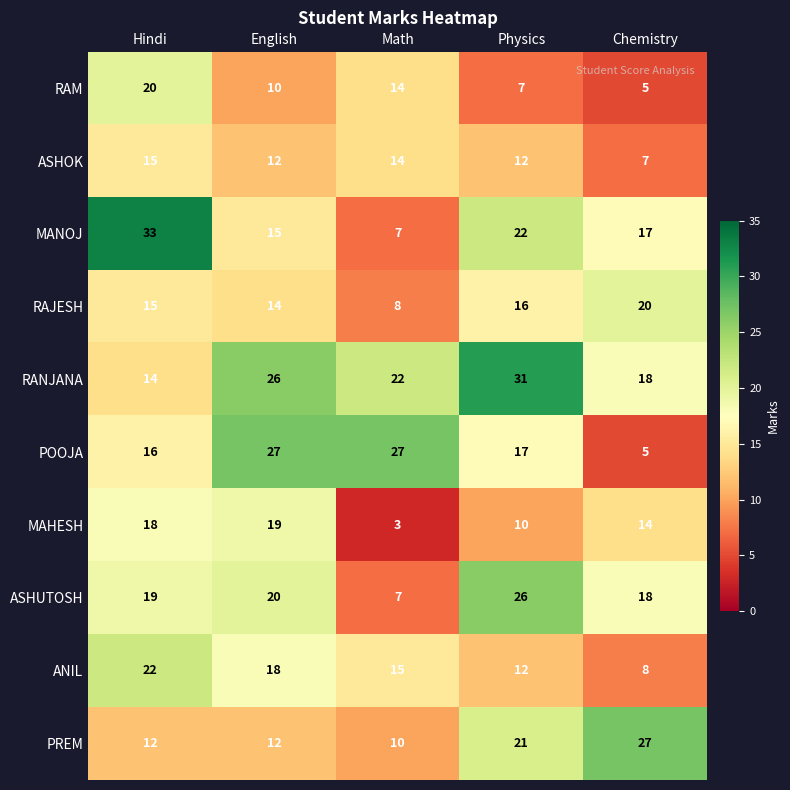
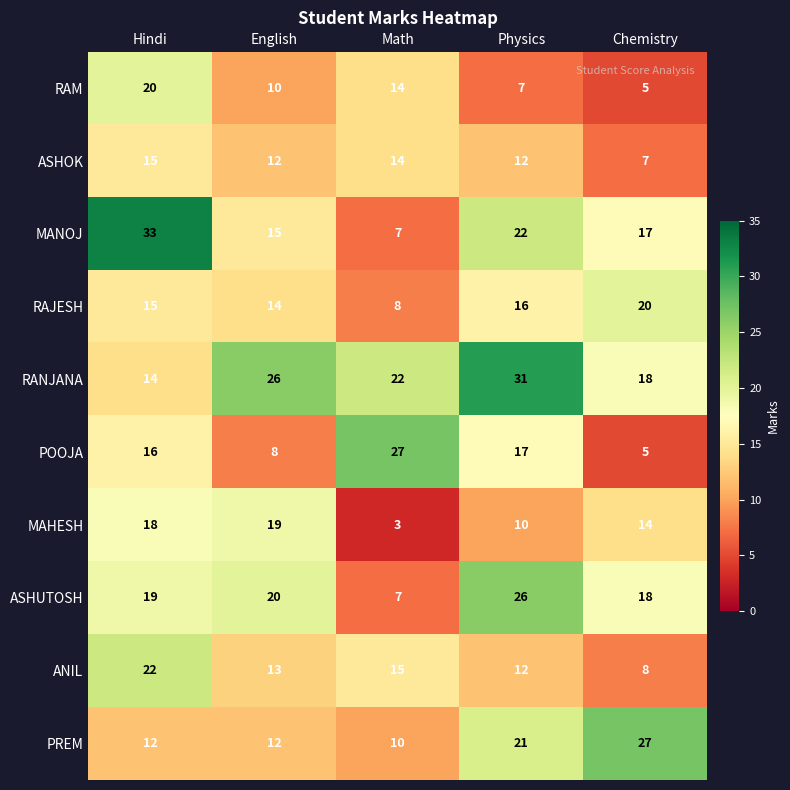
POOJA, English: 27 -> 8
ANIL, English: 18 -> 13
